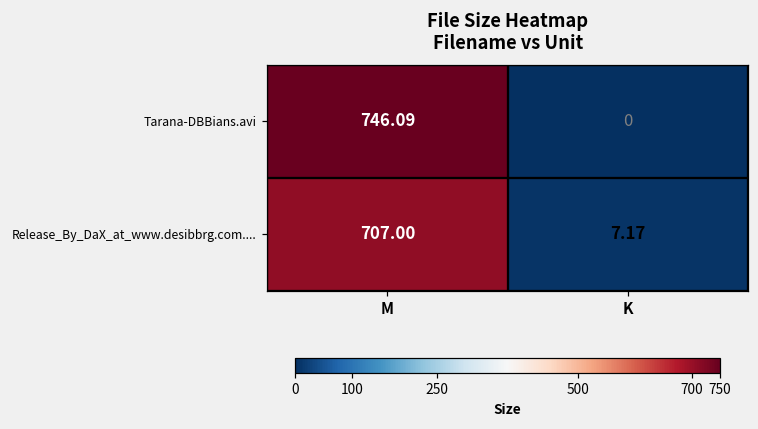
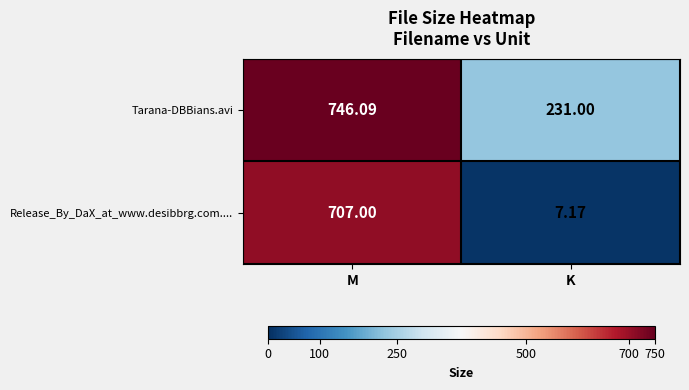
Tarana-DBBians.avi, K: 0 -> 231.00
